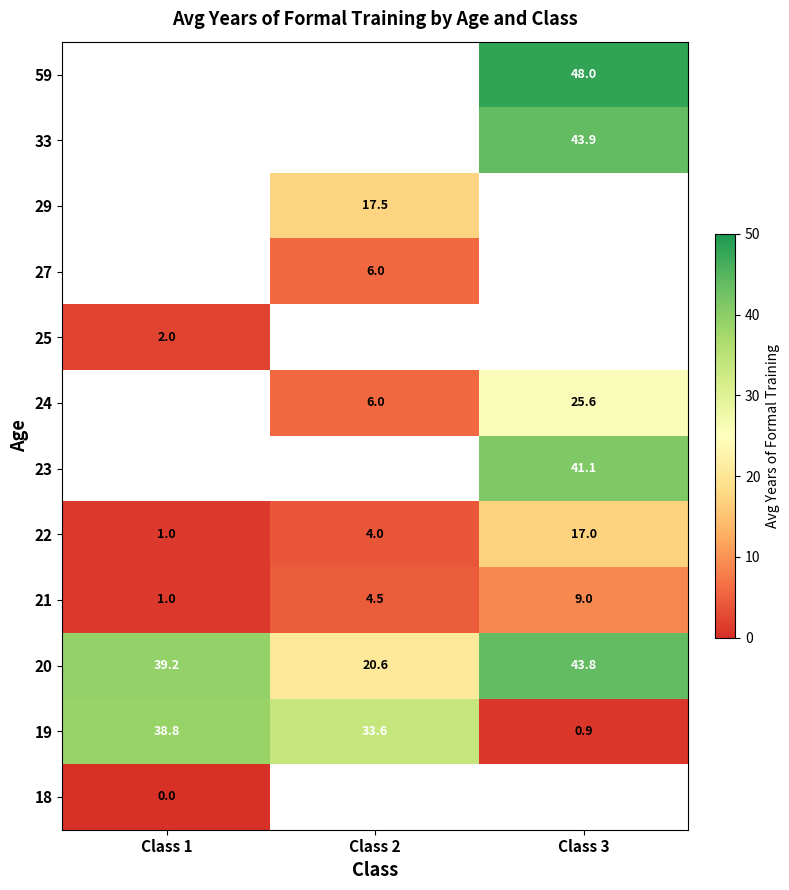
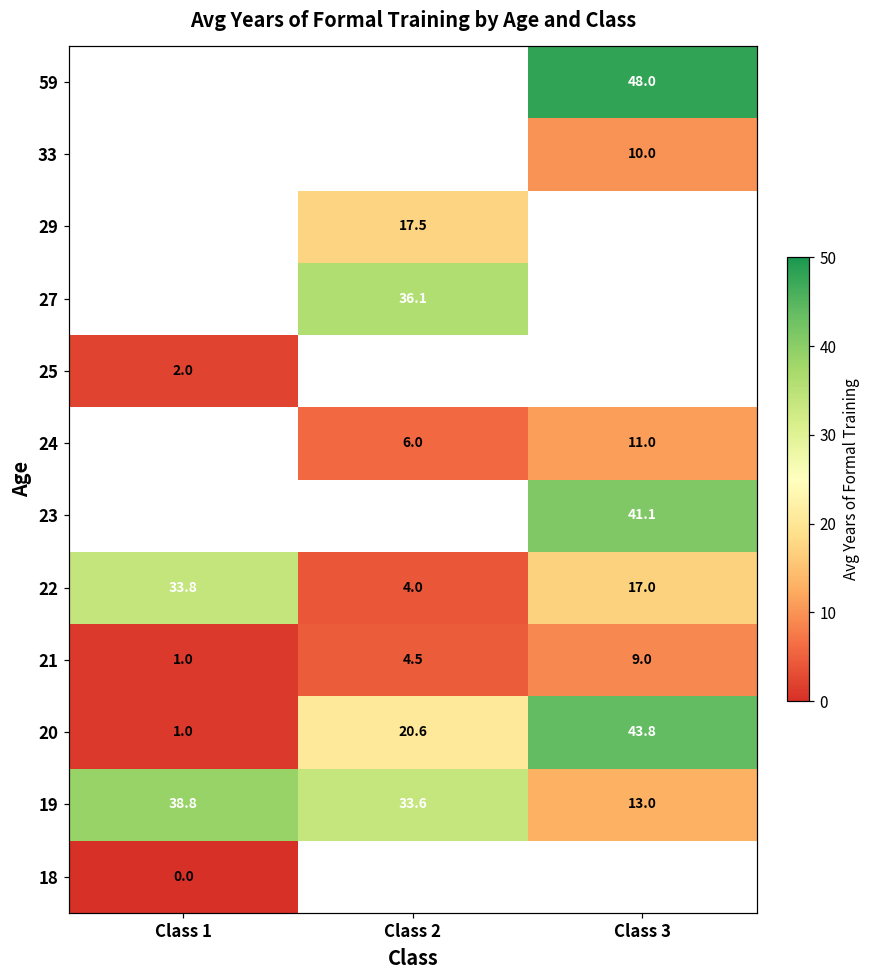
33, Class 3: 43.9 -> 10.0
27, Class 2: 6.0 -> 36.1
24, Class 3: 25.6 -> 11.0
22, Class 1: 1.0 -> 33.8
20, Class 1: 39.2 -> 1.0
19, Class 3: 0.9 -> 13.0
